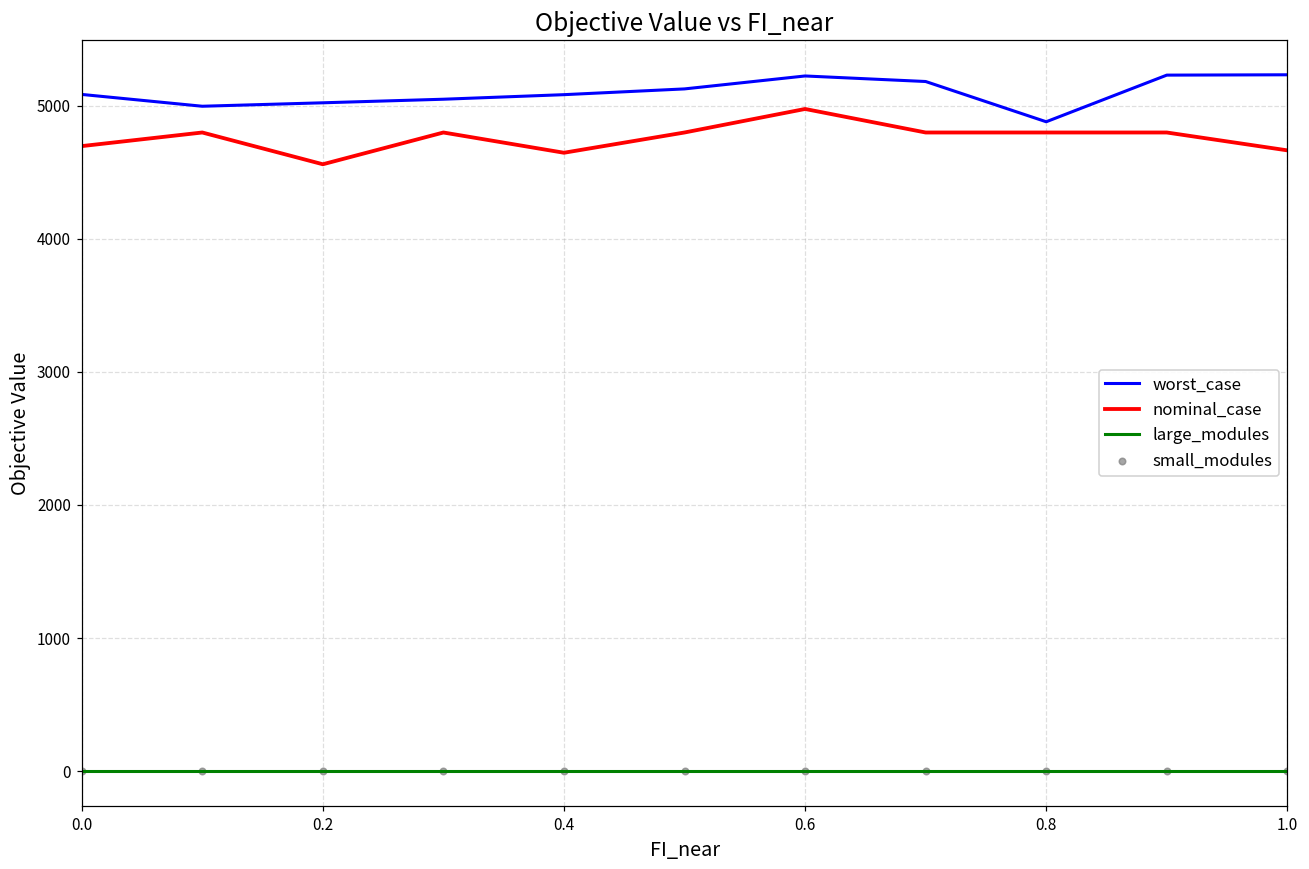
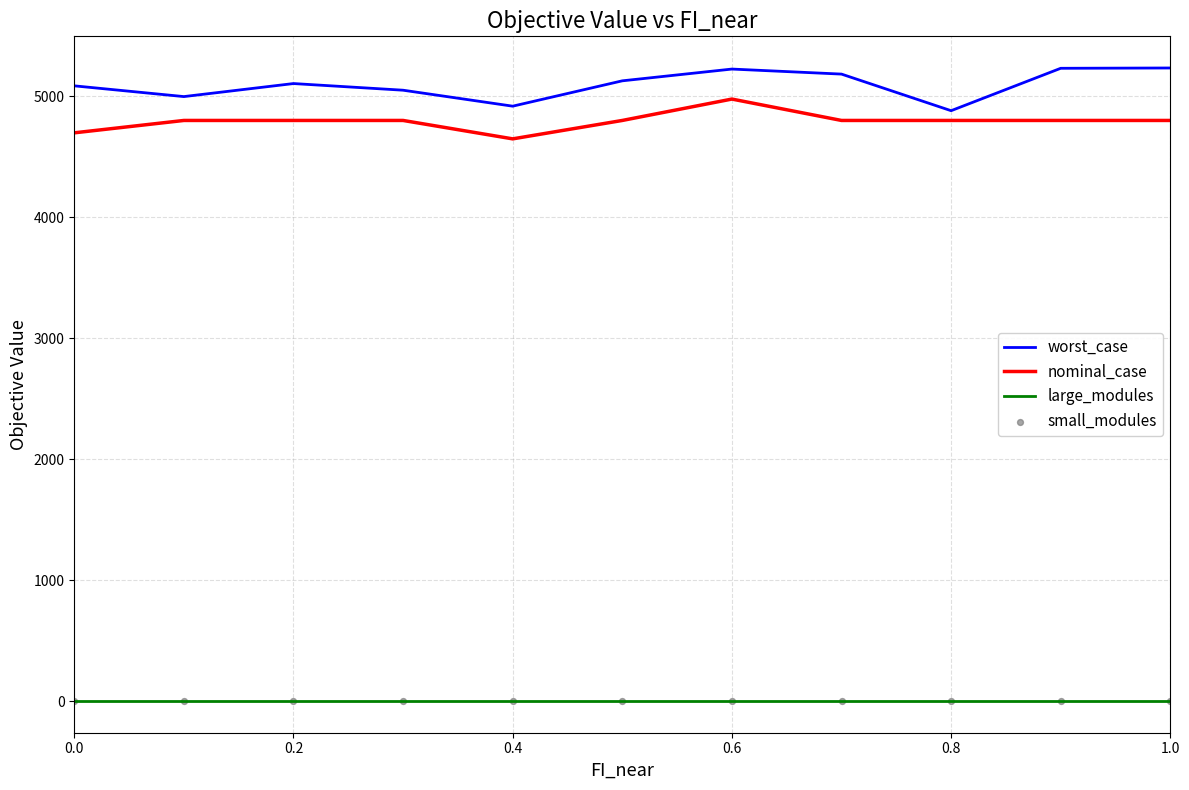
worst_case, 0.2: 5020 -> 5100
nominal_case, 0.2: 4560 -> 4800
worst_case, 0.4: 5080 -> 4920
nominal_case, 1.0: 4660 -> 4800
